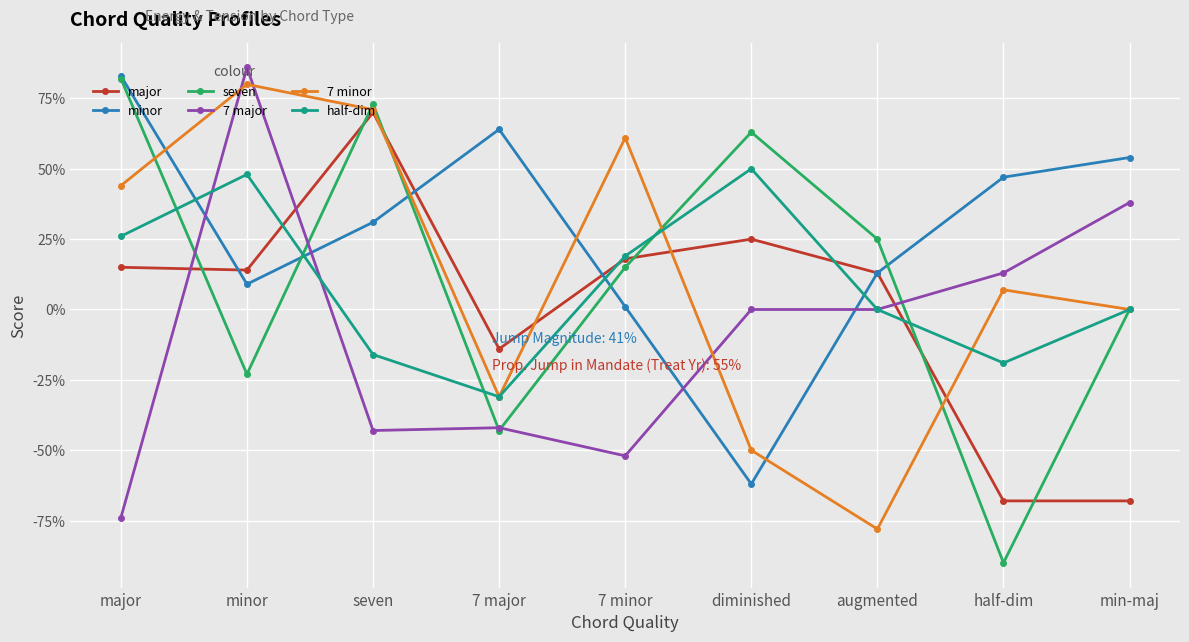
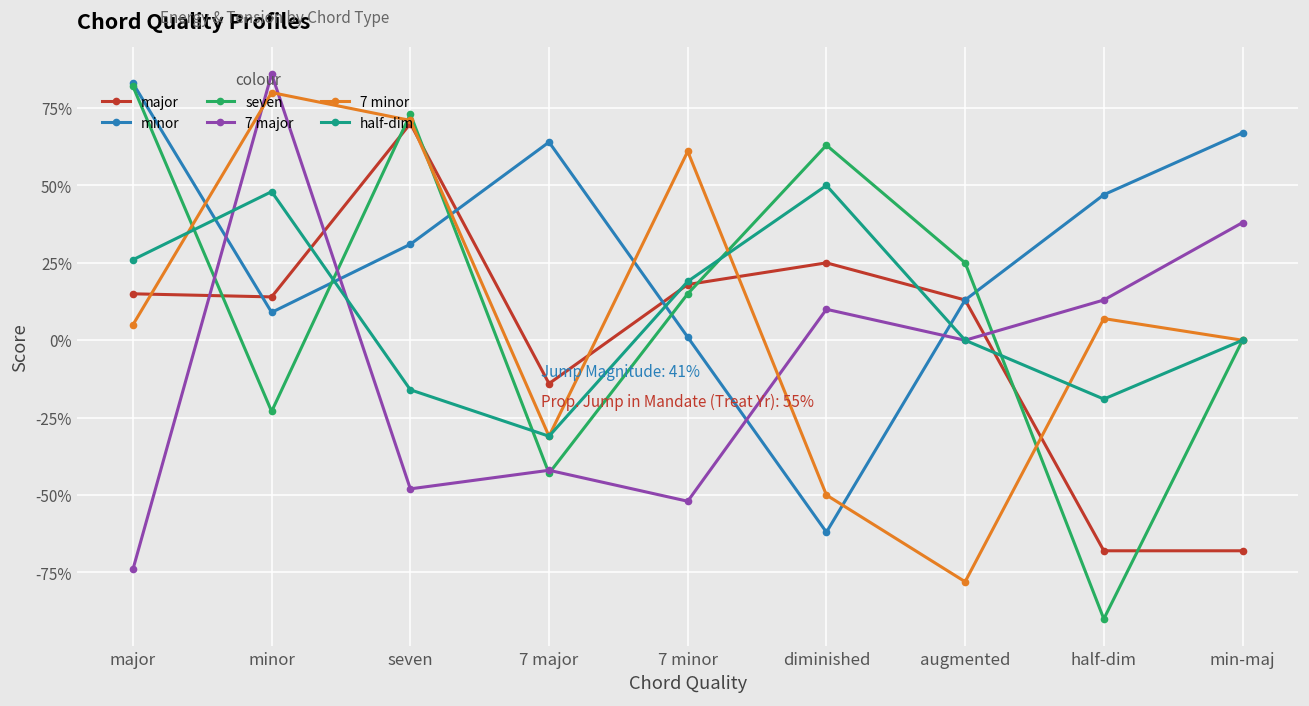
7 minor, major: 44% -> 5%
7 major, seven: -43% -> -48%
7 major, diminished: 0% -> 10%
minor, min-maj: 54% -> 67%
